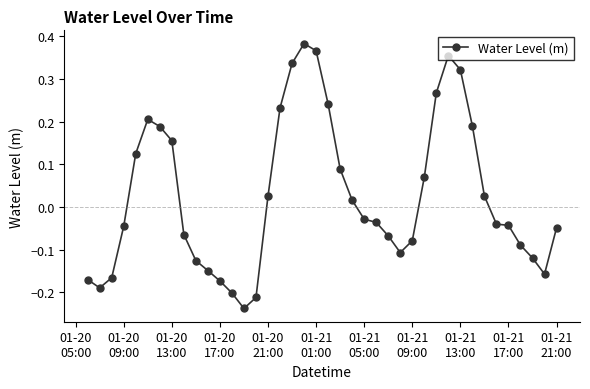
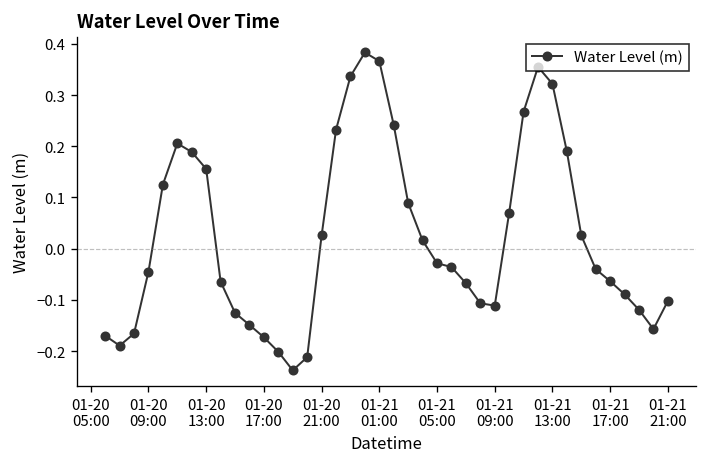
01-21 09:00: -0.08 -> -0.11
01-21 17:00: -0.04 -> -0.06
01-21 21:00: -0.05 -> -0.10
